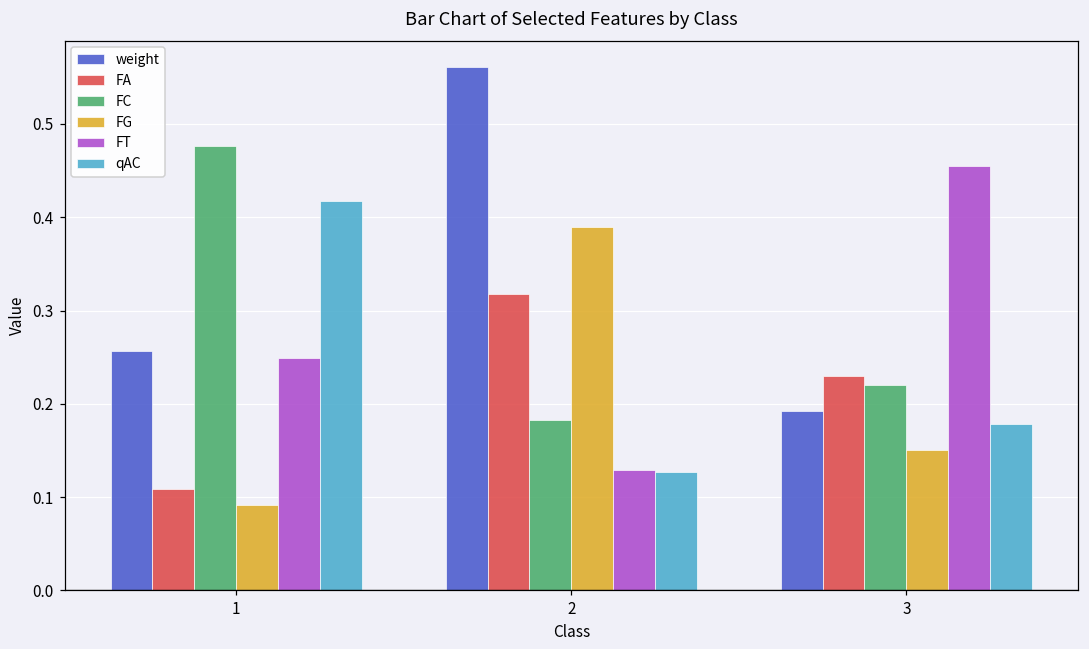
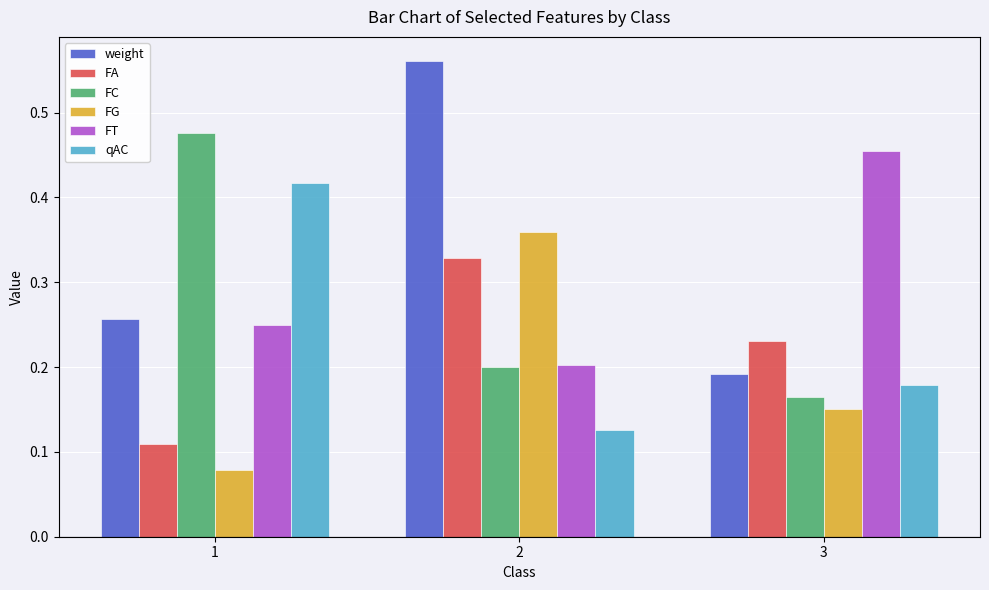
FG, 1: 0.09 -> 0.08
FA, 2: 0.32 -> 0.33
FC, 2: 0.18 -> 0.20
FG, 2: 0.39 -> 0.36
FT, 2: 0.13 -> 0.20
FC, 3: 0.22 -> 0.16
